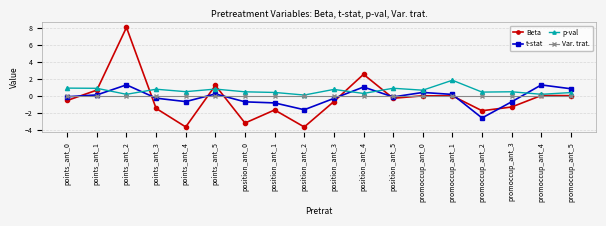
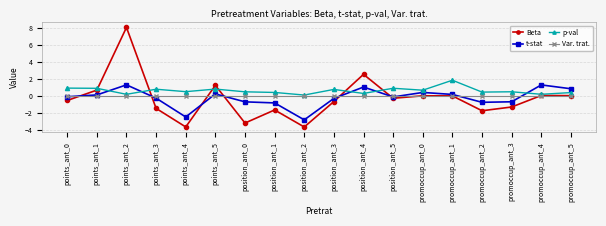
t-stat, points_ant_4: -1 -> -2
t-stat, position_ant_2: -2 -> -3
t-stat, promoccup_ant_2: -3 -> -1
